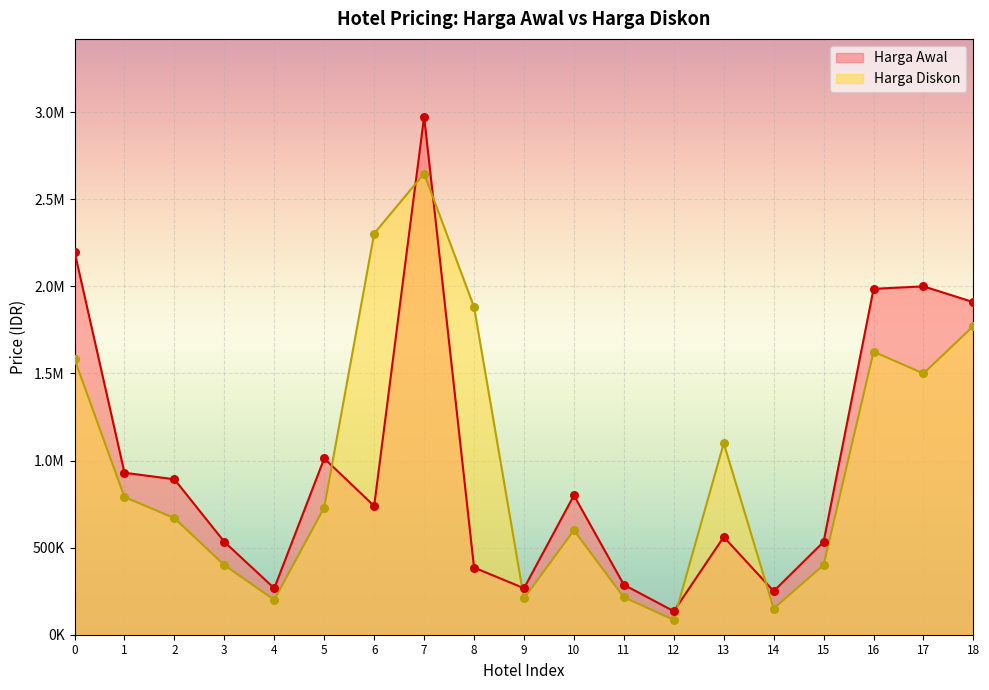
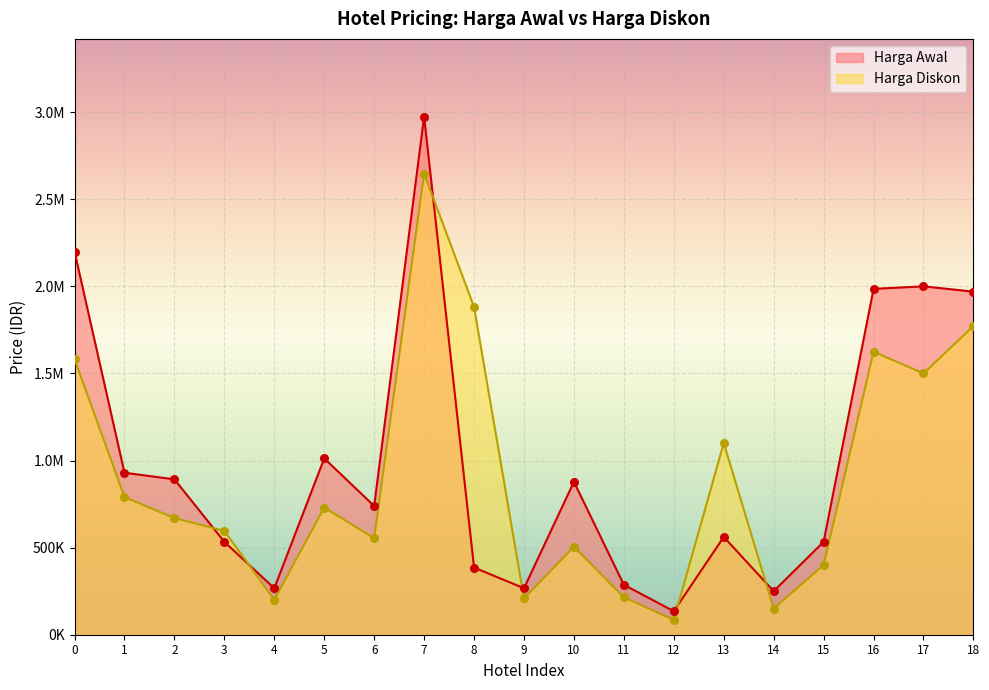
Harga Diskon, 3: 400000 -> 600000
Harga Diskon, 6: 2300000 -> 550000
Harga Awal, 10: 800000 -> 880000
Harga Diskon, 10: 600000 -> 510000
Harga Awal, 18: 1910000 -> 1970000
